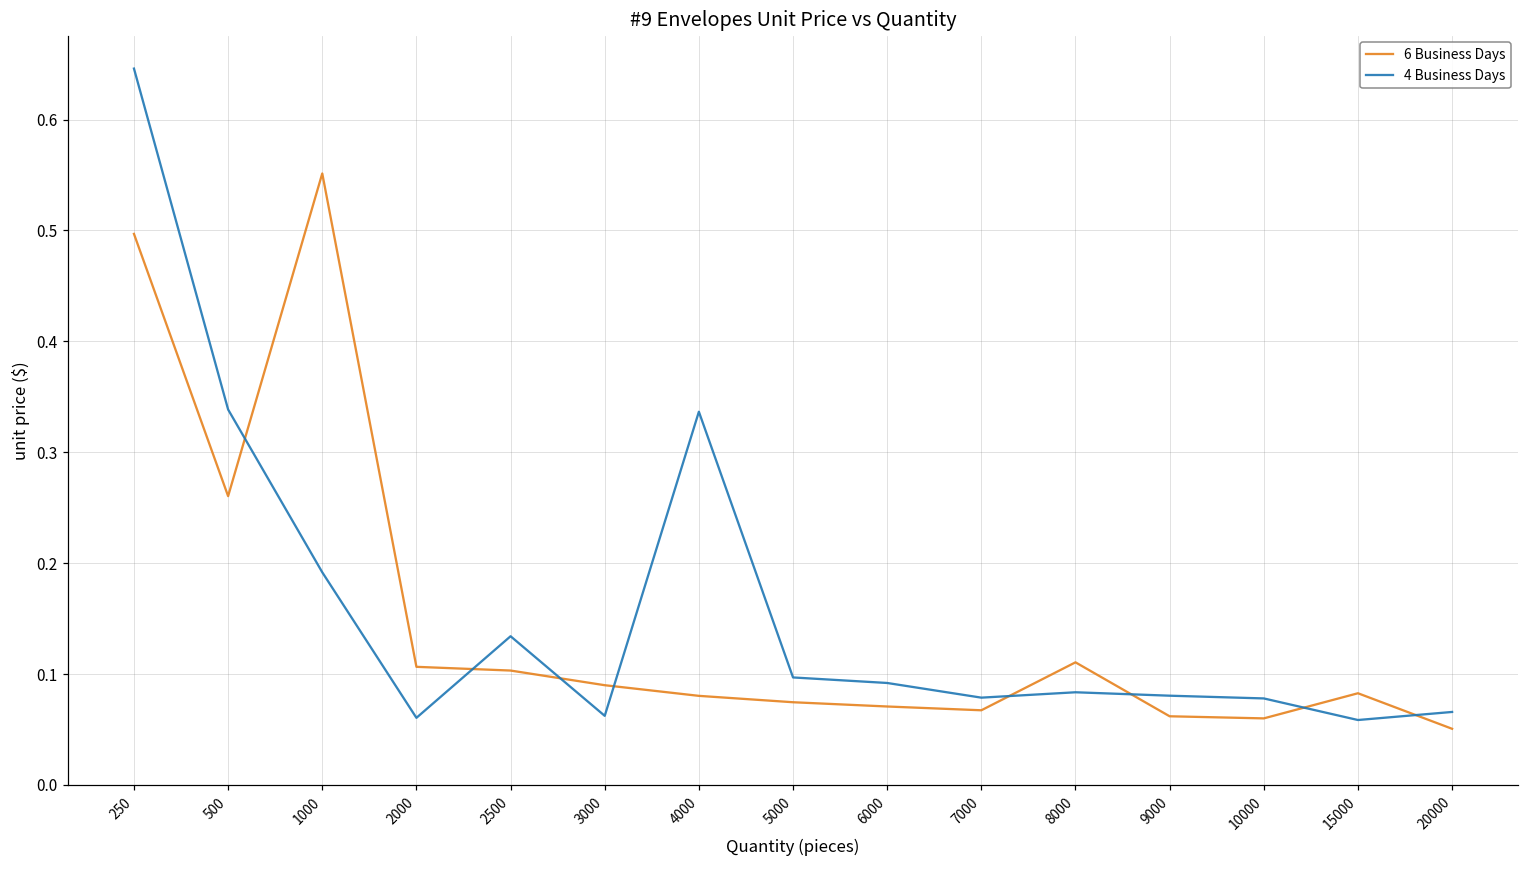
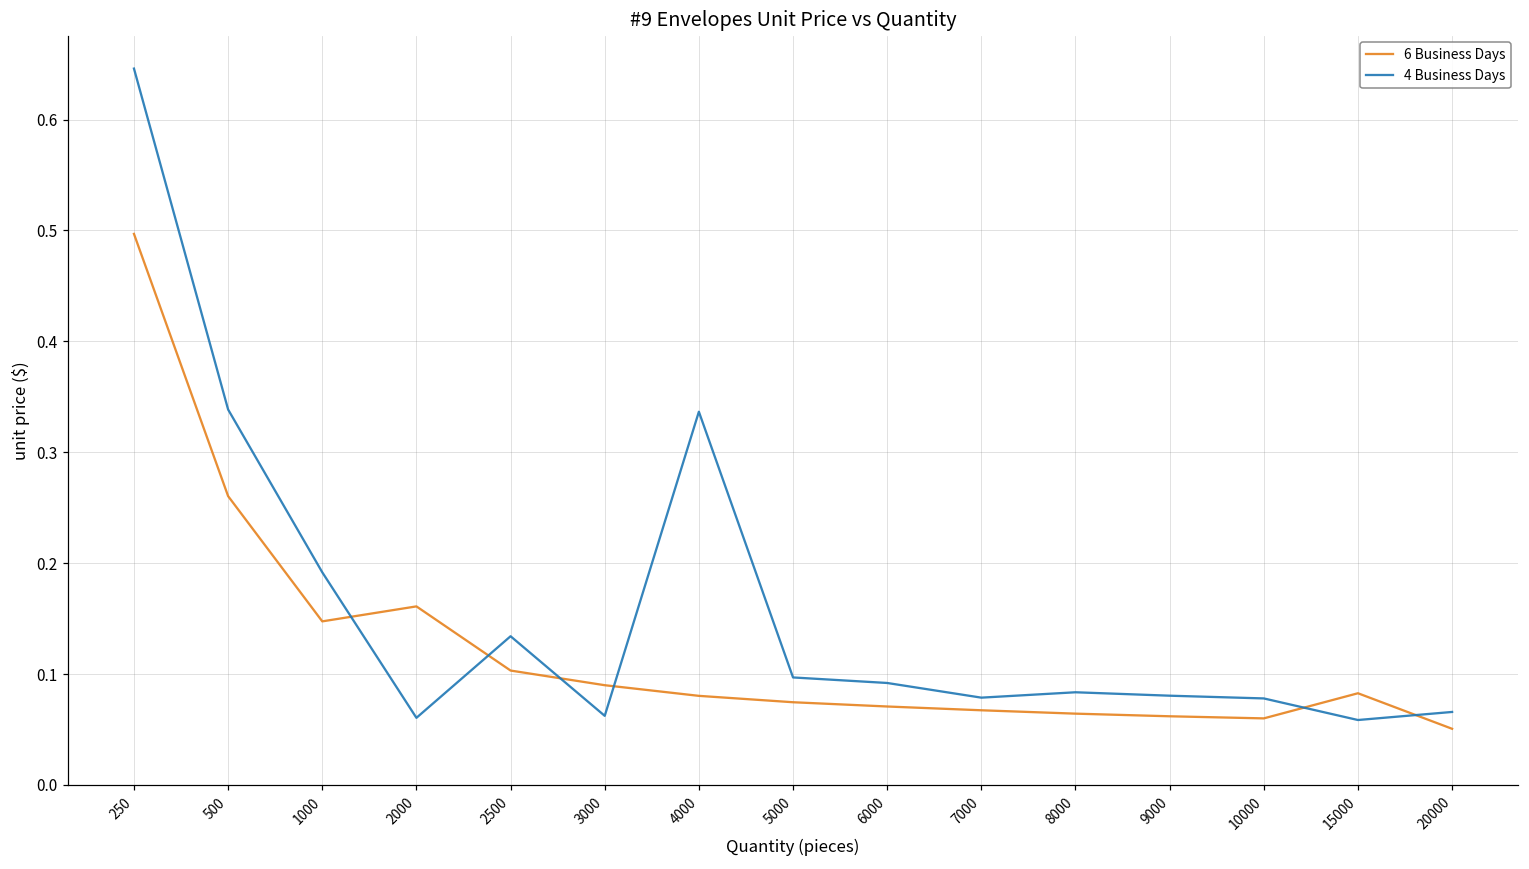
6 Business Days, 1000: 0.551 -> 0.147
6 Business Days, 2000: 0.107 -> 0.161
6 Business Days, 8000: 0.111 -> 0.064
